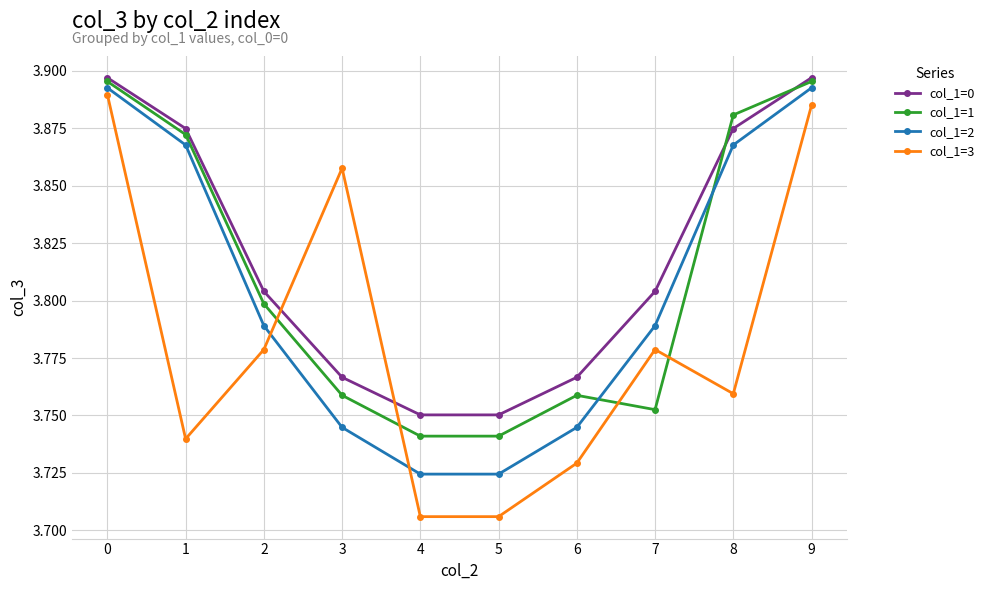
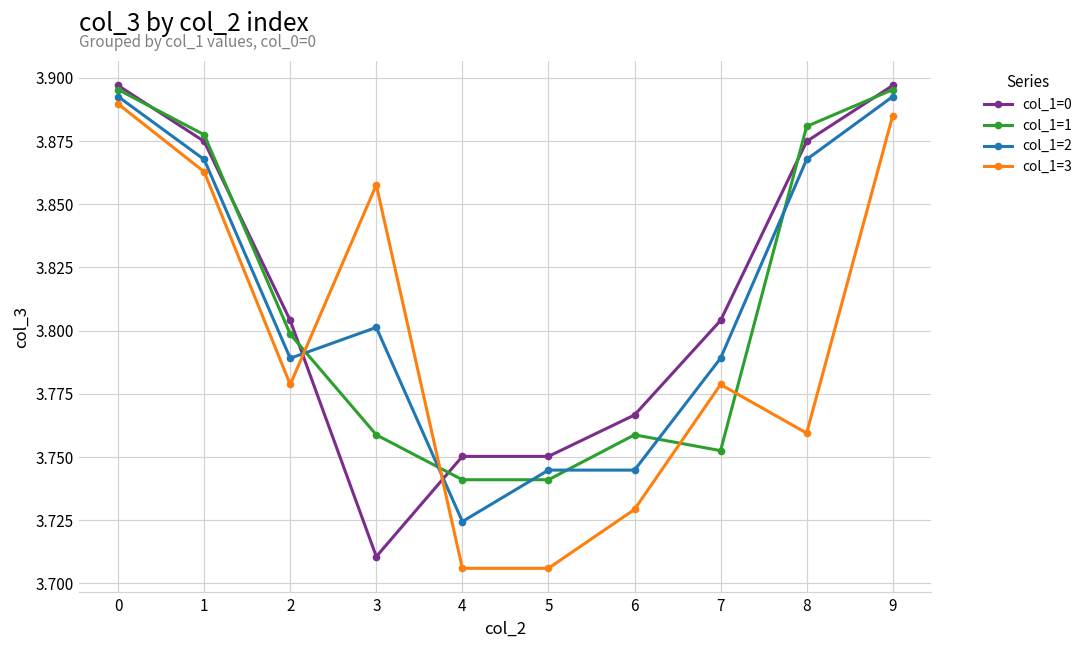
col_1=1, 1: 3.872 -> 3.877
col_1=3, 1: 3.740 -> 3.863
col_1=0, 3: 3.767 -> 3.711
col_1=2, 3: 3.745 -> 3.801
col_1=2, 5: 3.724 -> 3.745
